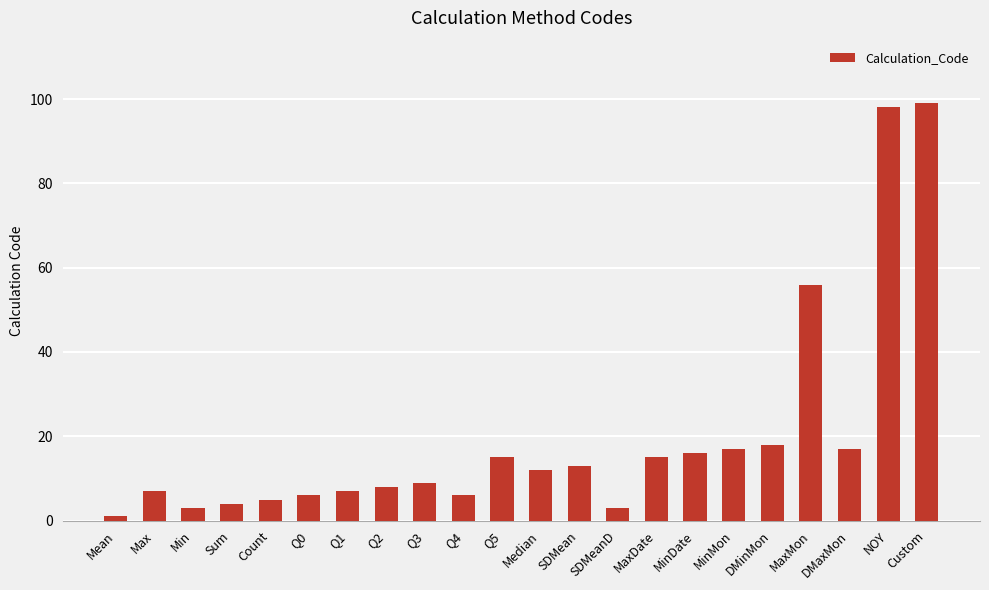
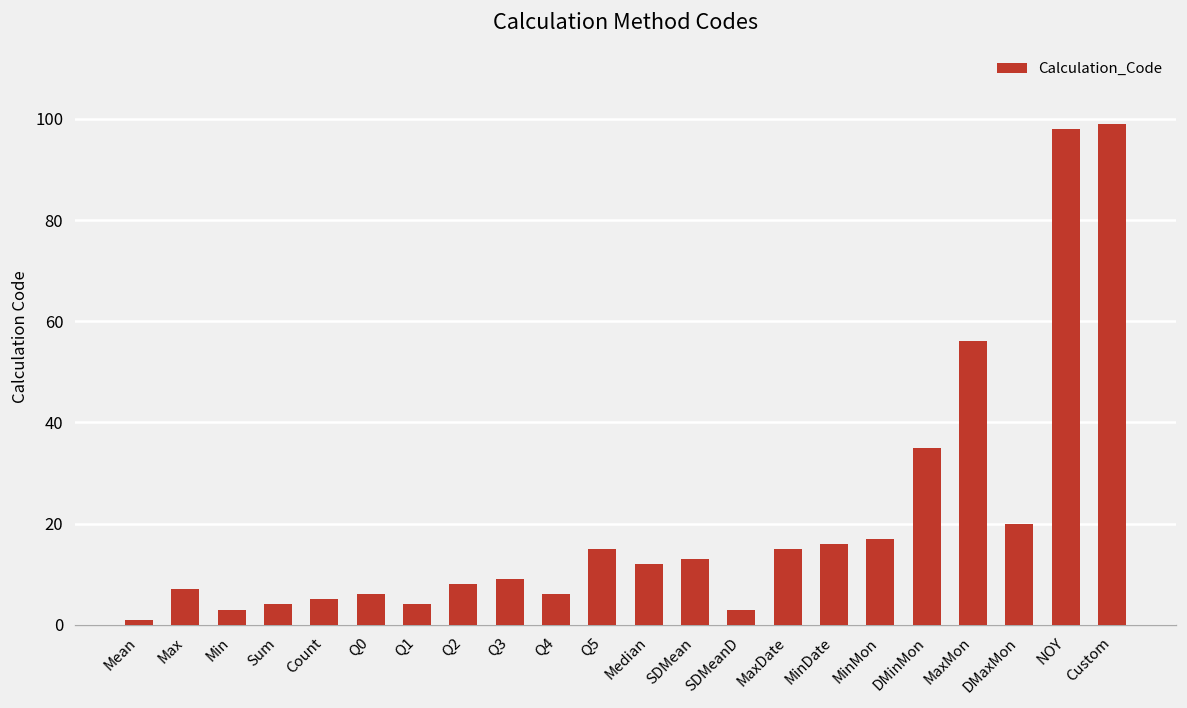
Q1: 7 -> 4
DMinMon: 18 -> 35
DMaxMon: 17 -> 20
